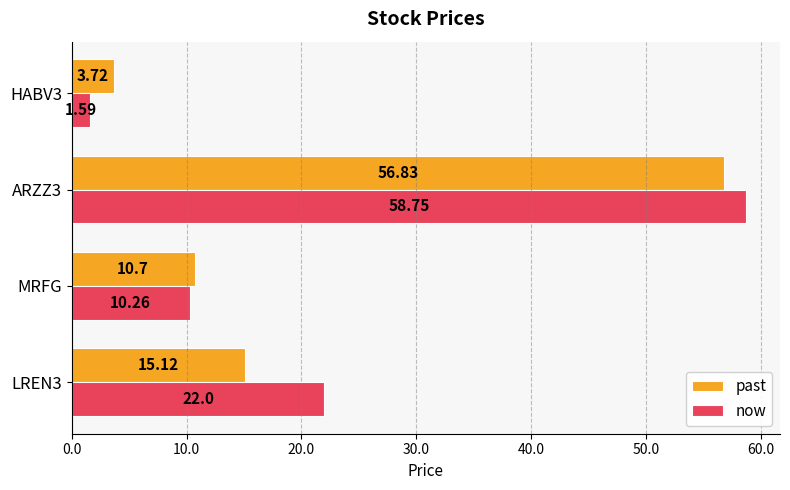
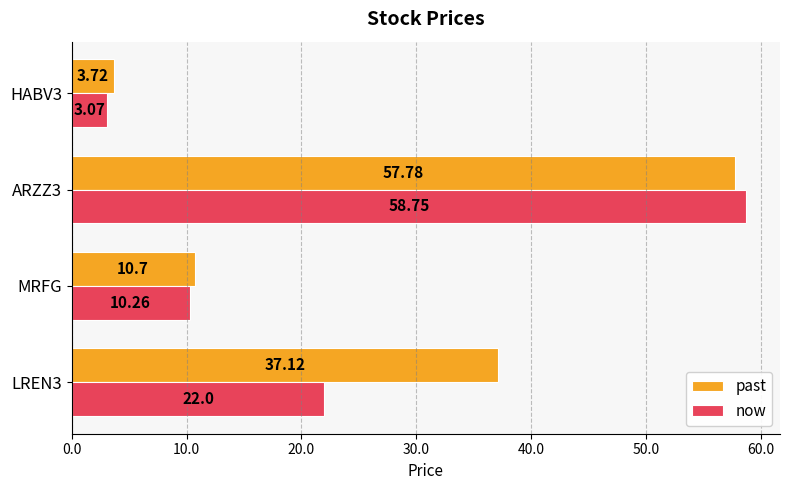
now, HABV3: 1.59 -> 3.07
past, ARZZ3: 56.83 -> 57.78
past, LREN3: 15.12 -> 37.12
